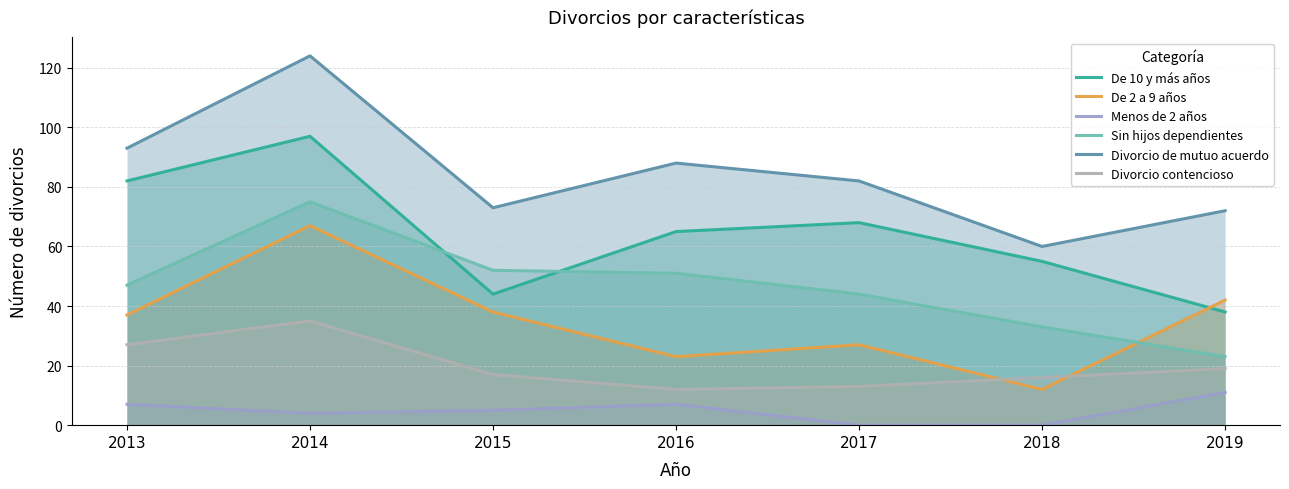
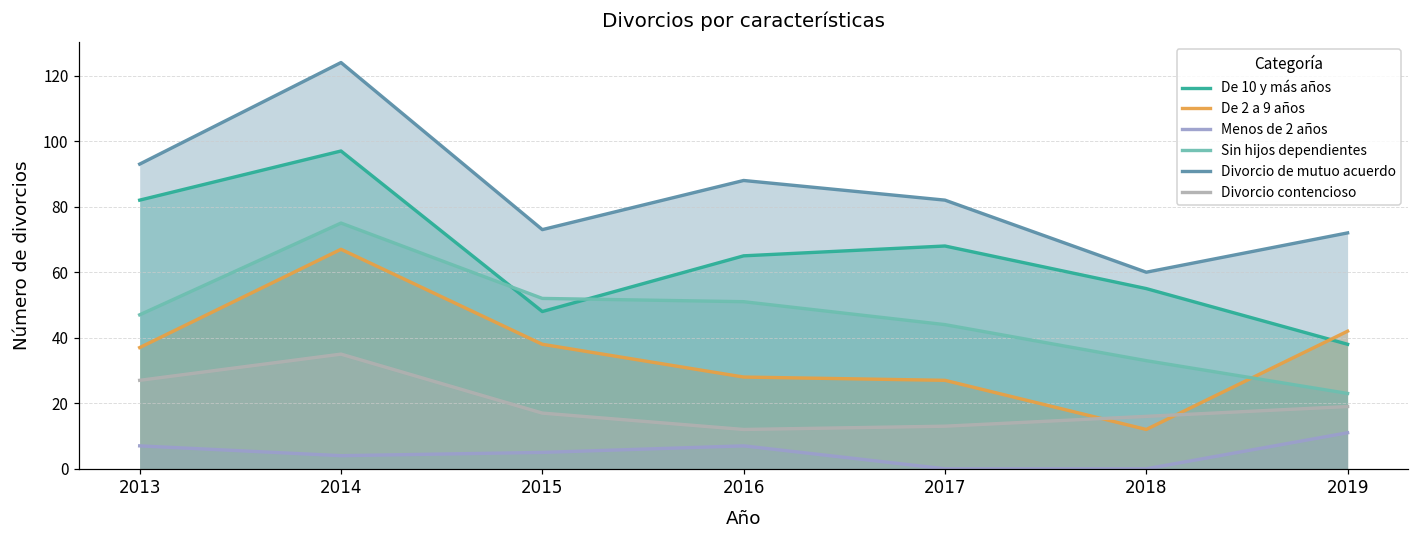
De 10 y más años, 2015: 44 -> 48
De 2 a 9 años, 2016: 23 -> 28
